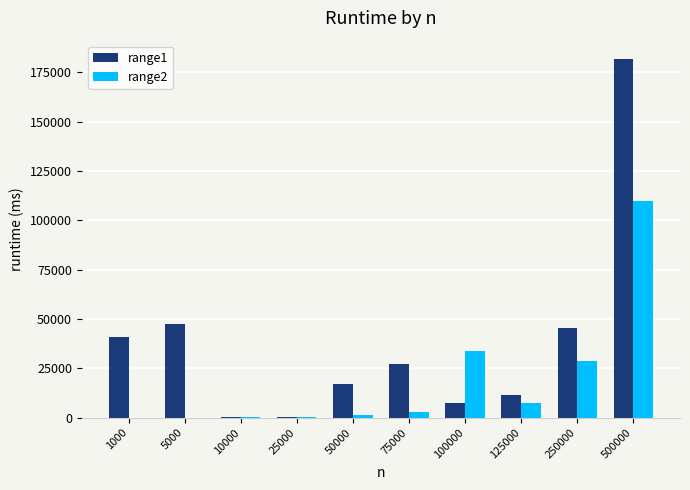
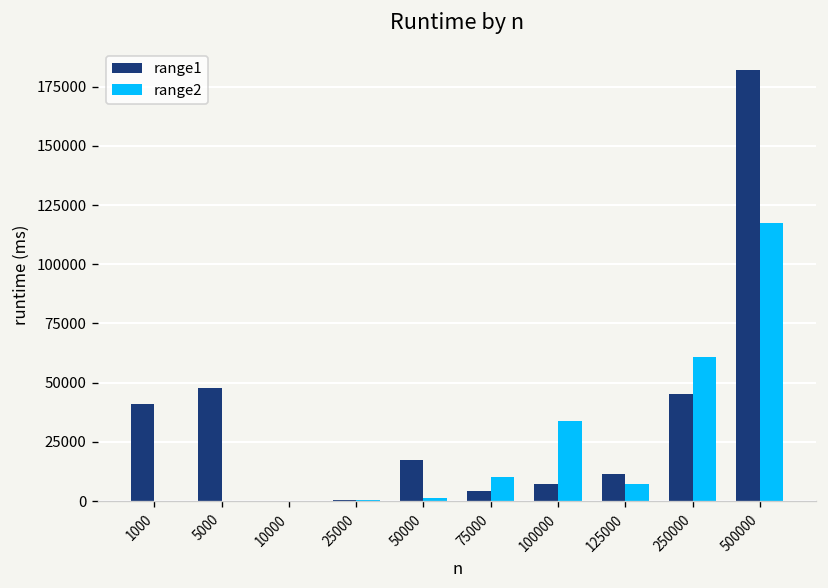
range1, 75000: 27000 -> 4000
range2, 75000: 3000 -> 10000
range2, 250000: 29000 -> 61000
range2, 500000: 110000 -> 117000
